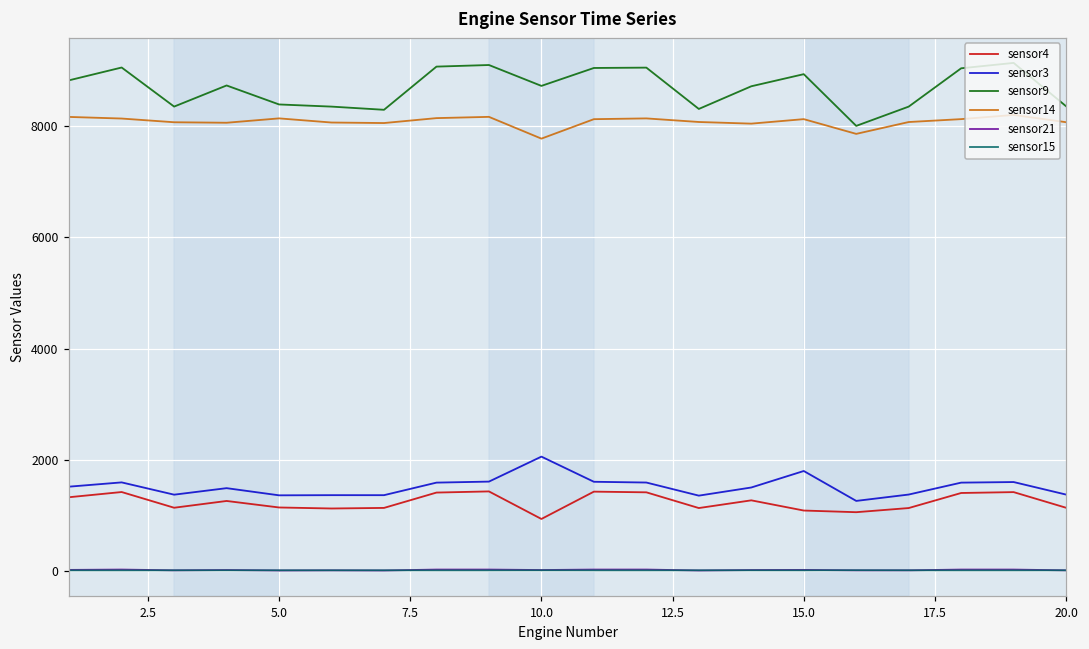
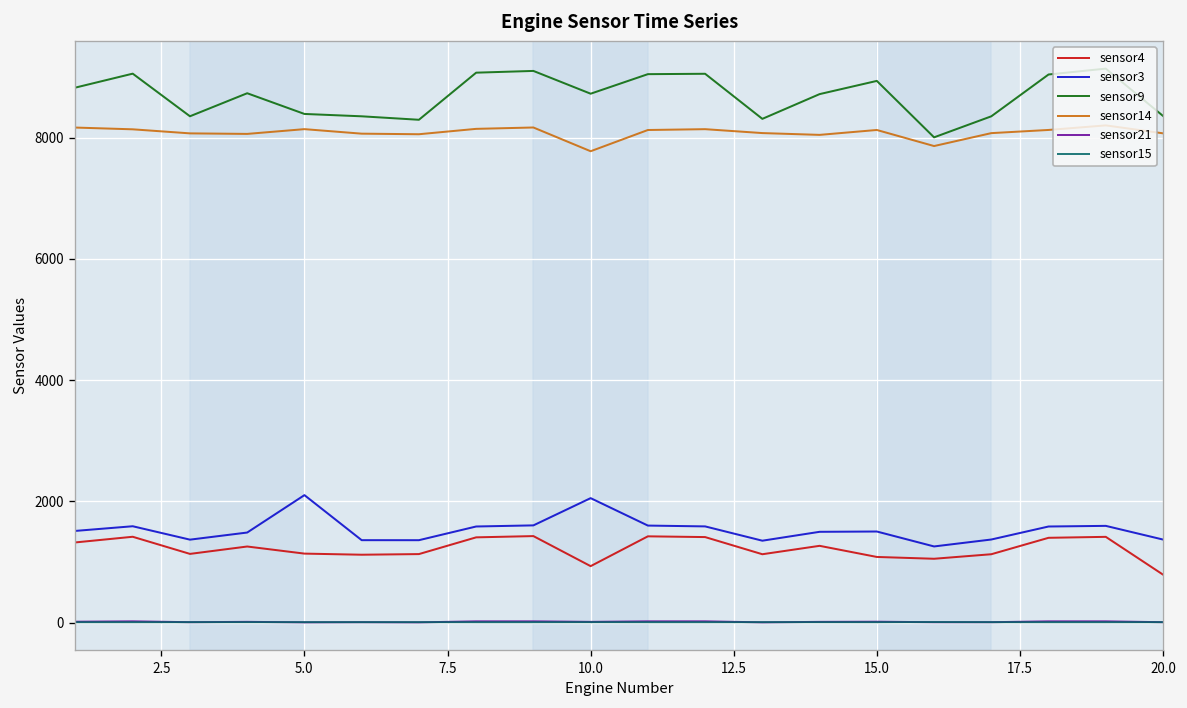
sensor3, 5.0: 1400 -> 2100
sensor3, 15.0: 1800 -> 1500
sensor4, 20.0: 1100 -> 800
